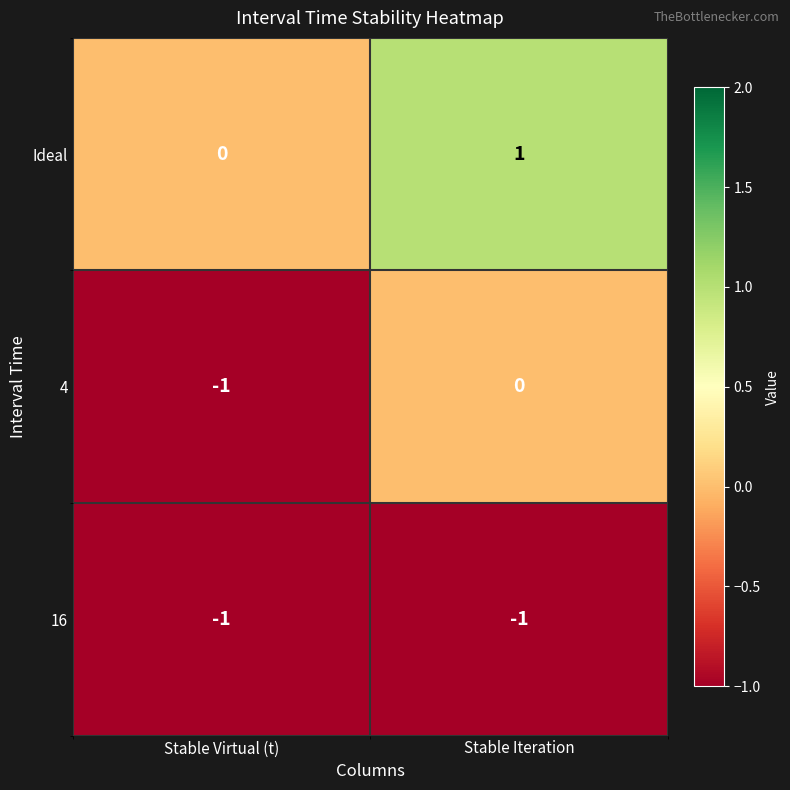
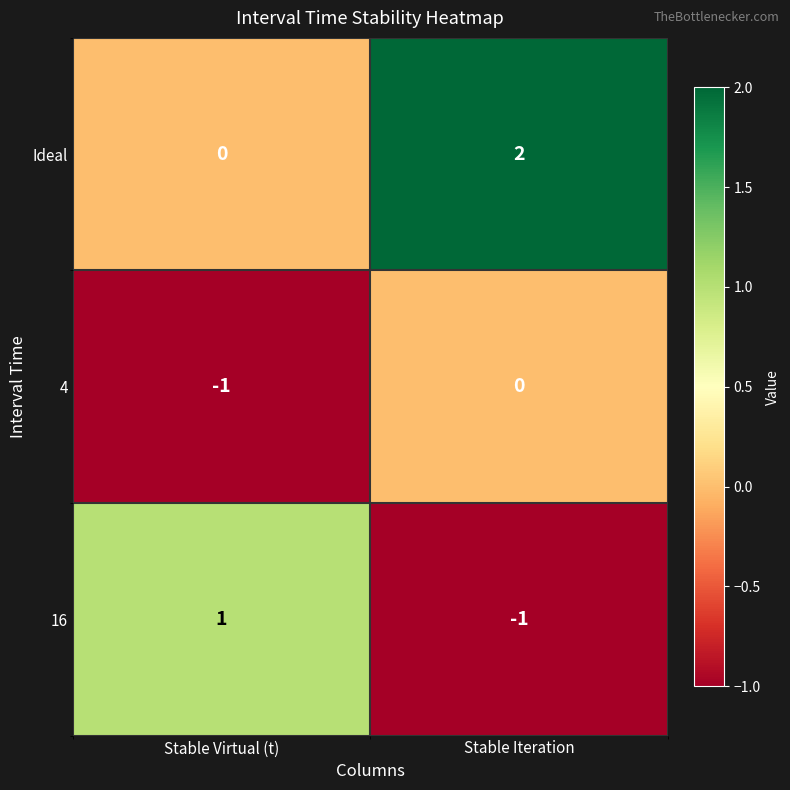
Ideal, Stable Iteration: 1 -> 2
16, Stable Virtual (t): -1 -> 1
